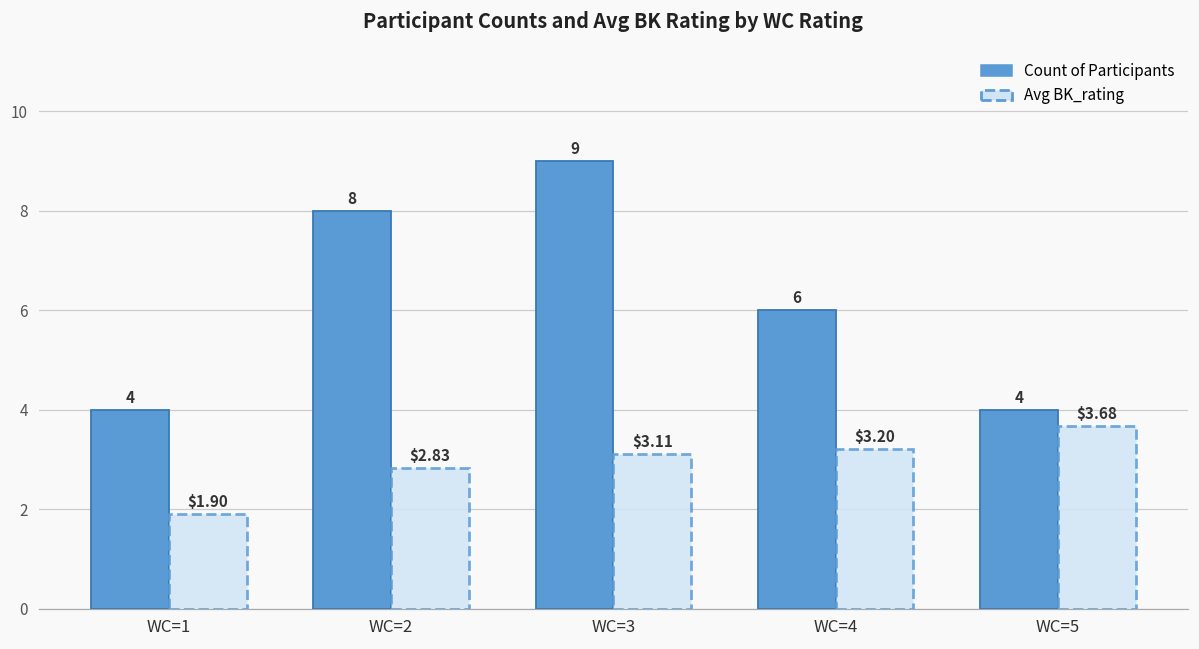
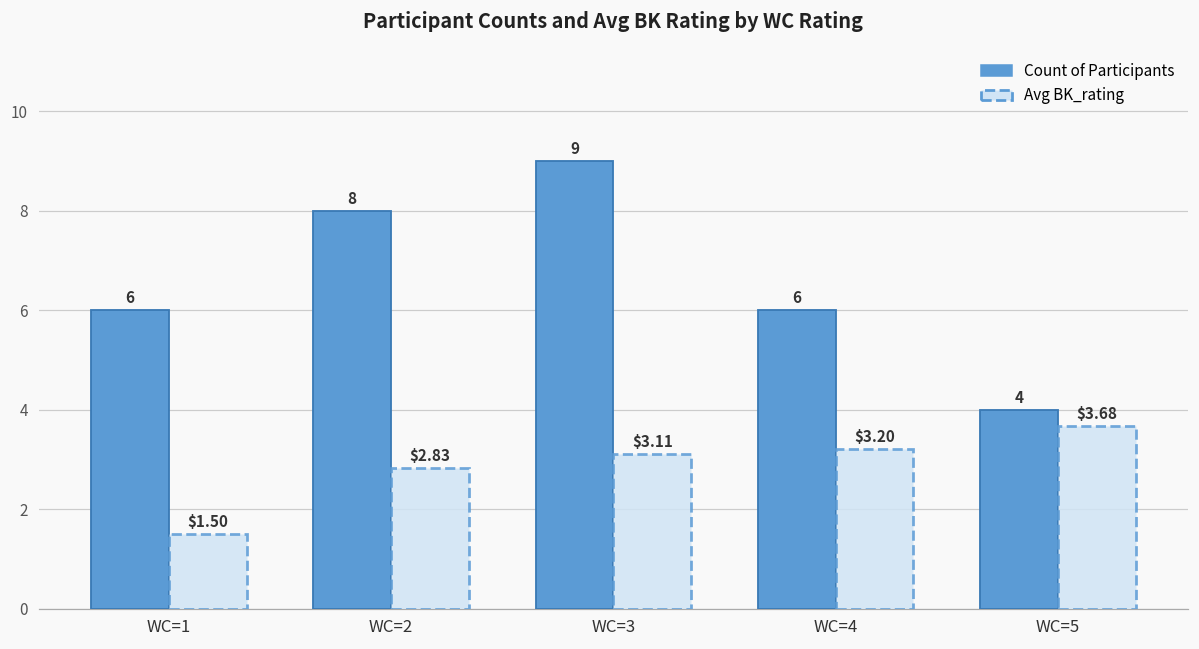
Count of Participants, WC=1: 4 -> 6
Avg BK_rating, WC=1: $1.90 -> $1.50
